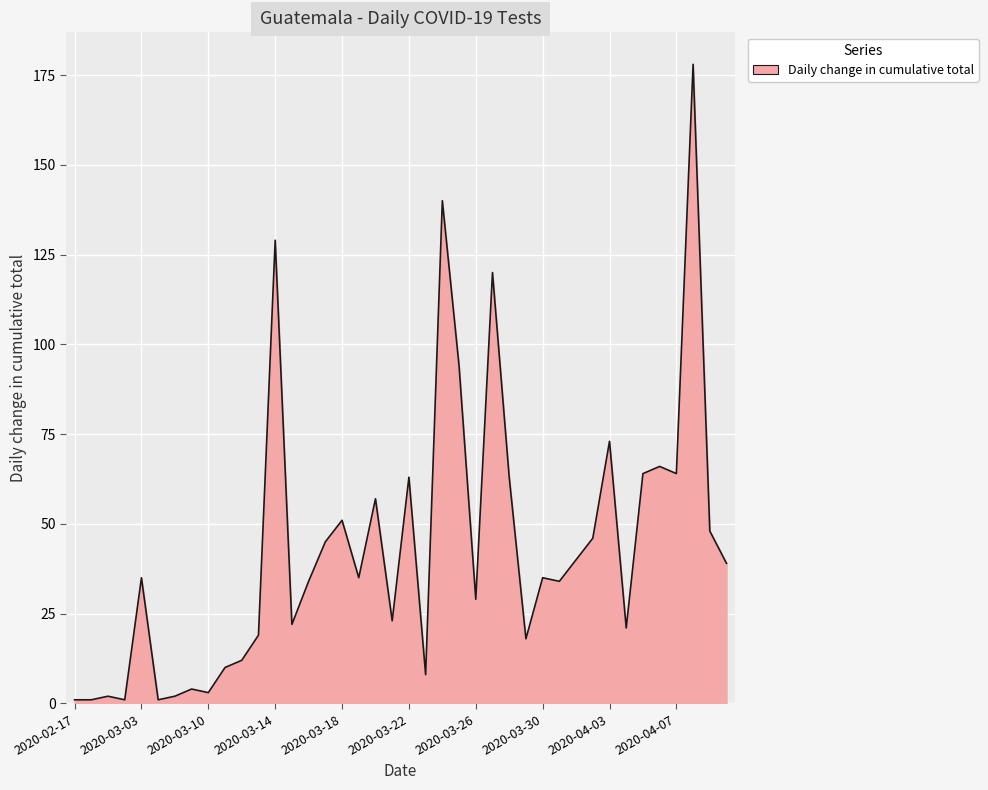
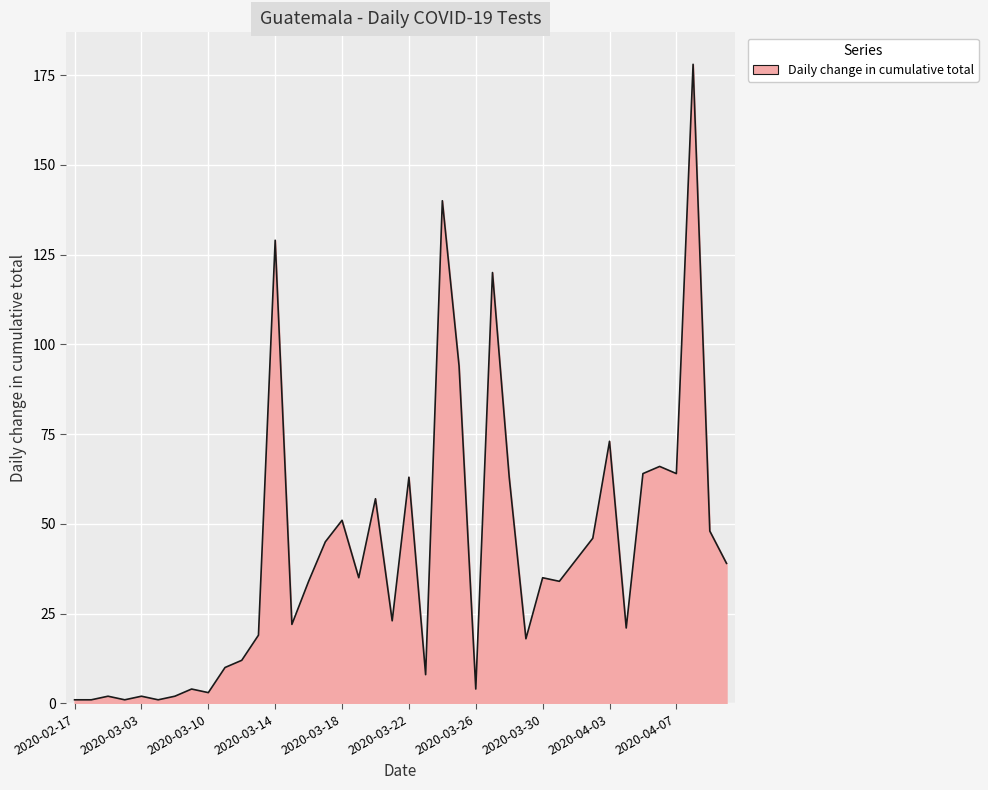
2020-03-03: 35 -> 2
2020-03-26: 29 -> 4
